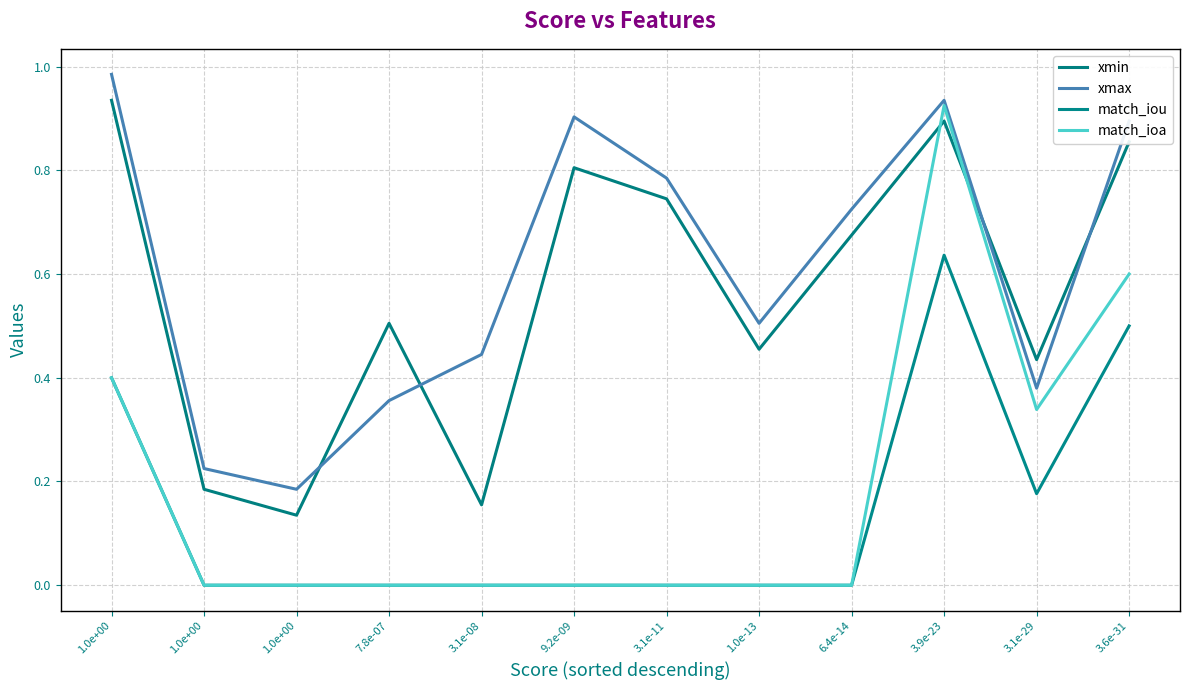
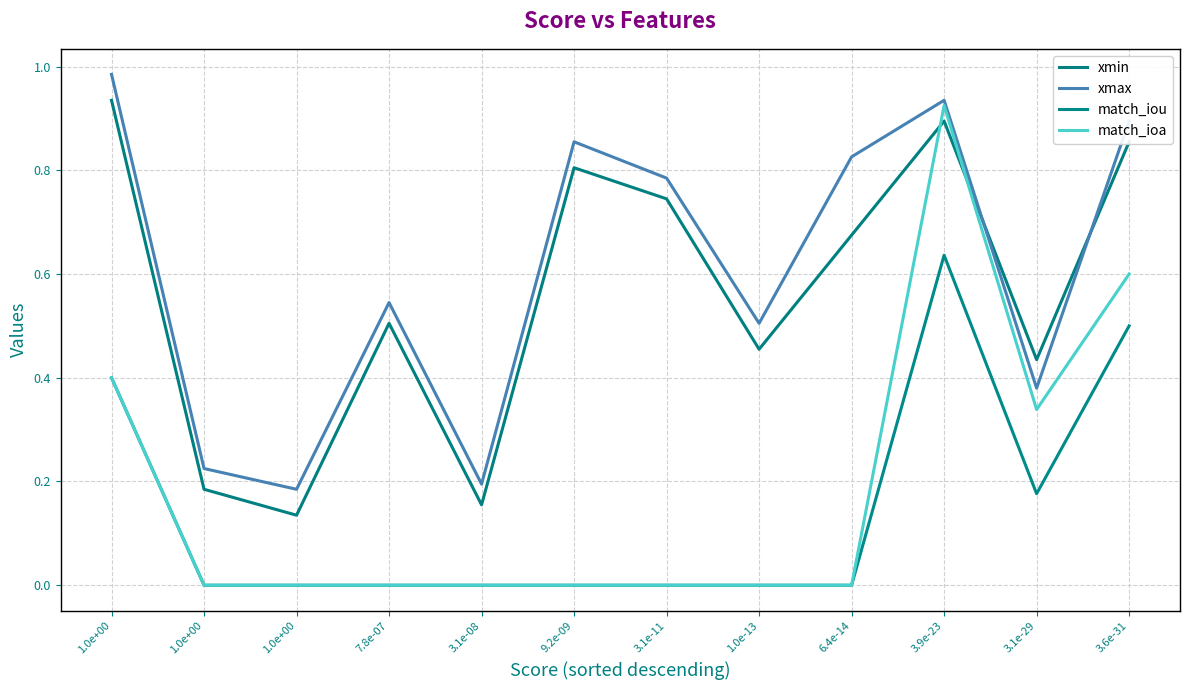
xmax, 7.8e-07: 0.36 -> 0.55
xmax, 3.1e-08: 0.45 -> 0.20
xmax, 9.2e-09: 0.90 -> 0.86
xmax, 6.4e-14: 0.73 -> 0.83
